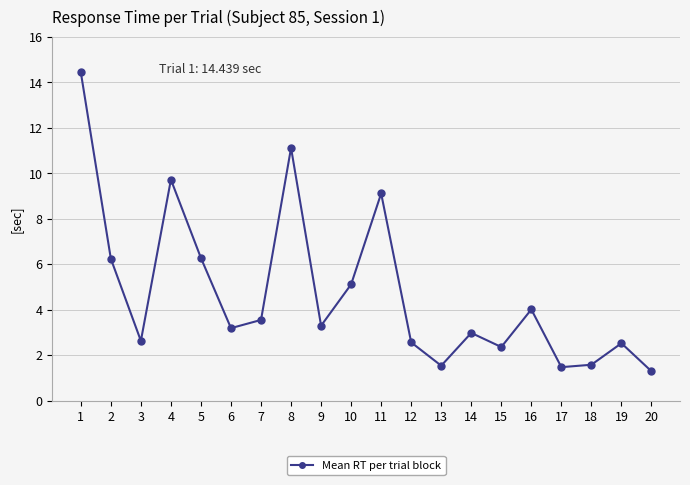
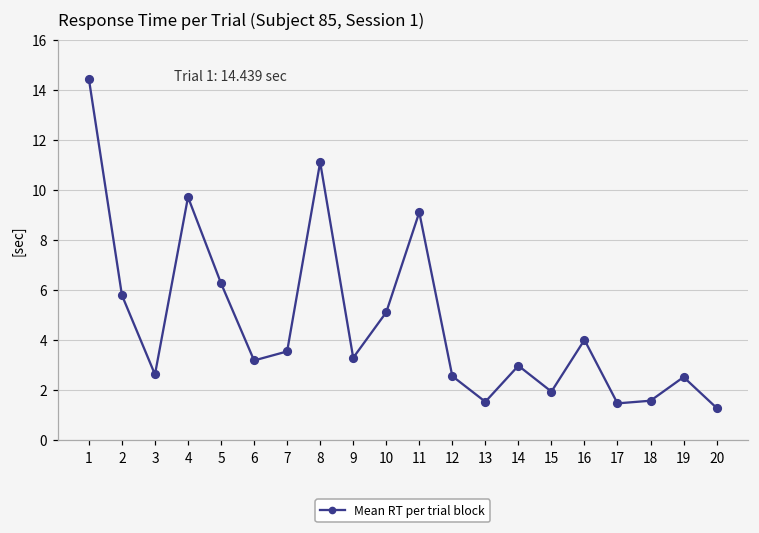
2: 6.2 -> 5.8
15: 2.4 -> 1.9
